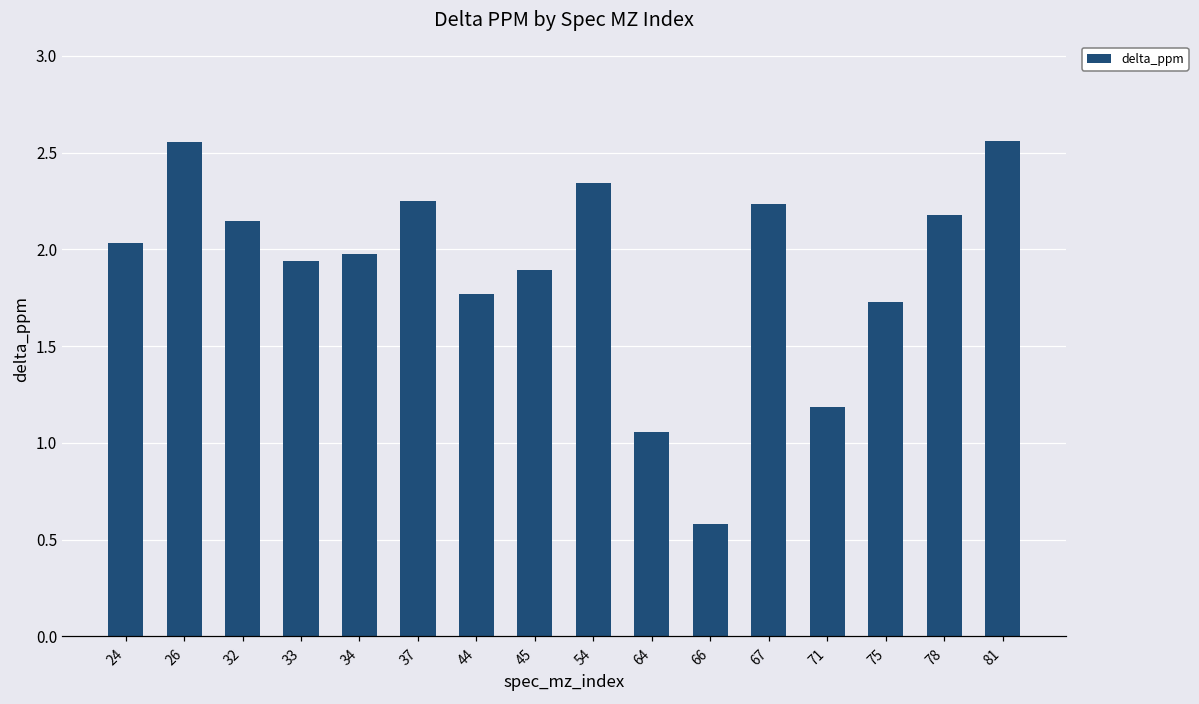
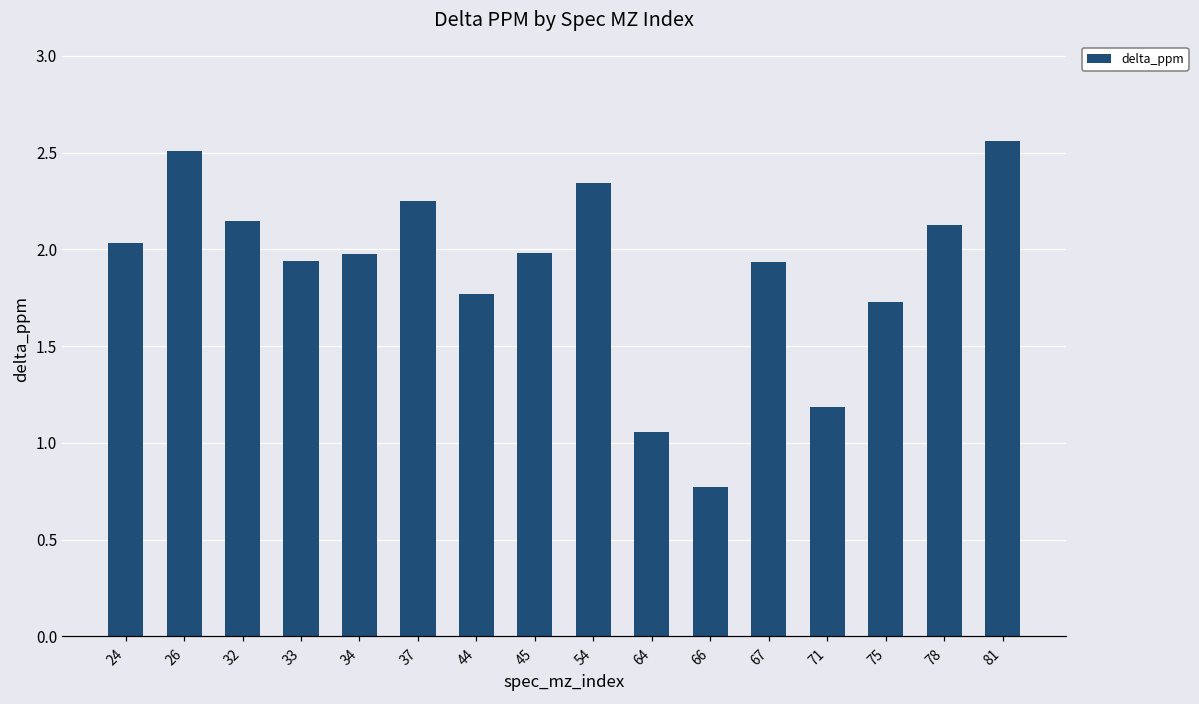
26: 2.55 -> 2.51
45: 1.89 -> 1.98
66: 0.58 -> 0.77
67: 2.24 -> 1.93
78: 2.18 -> 2.13
